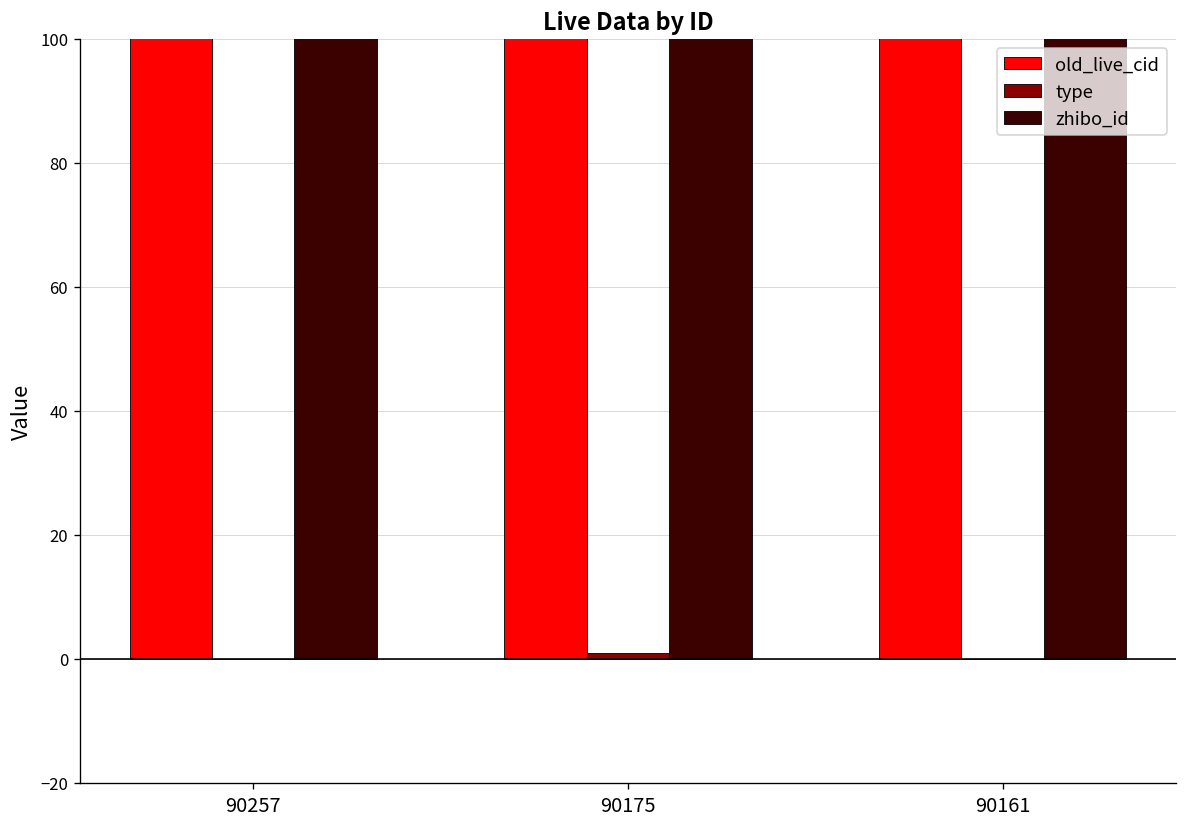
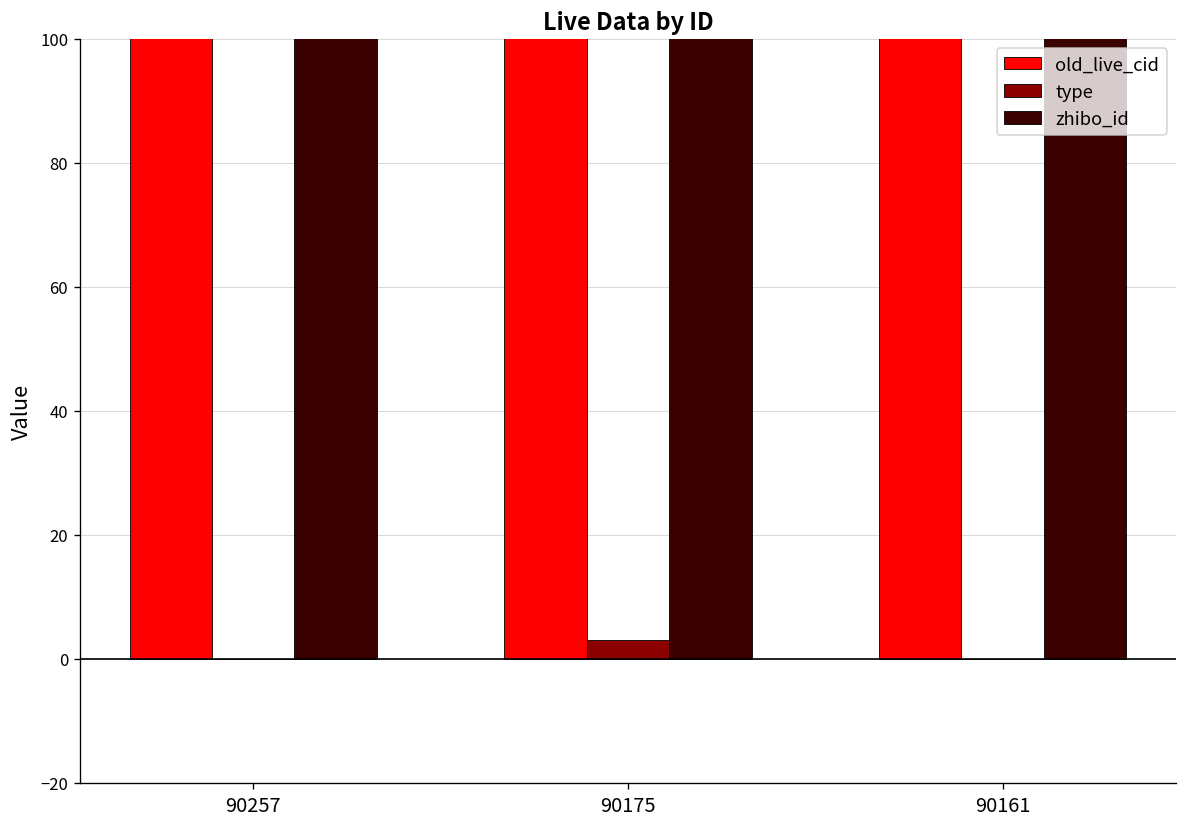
type, 90175: 1 -> 3
